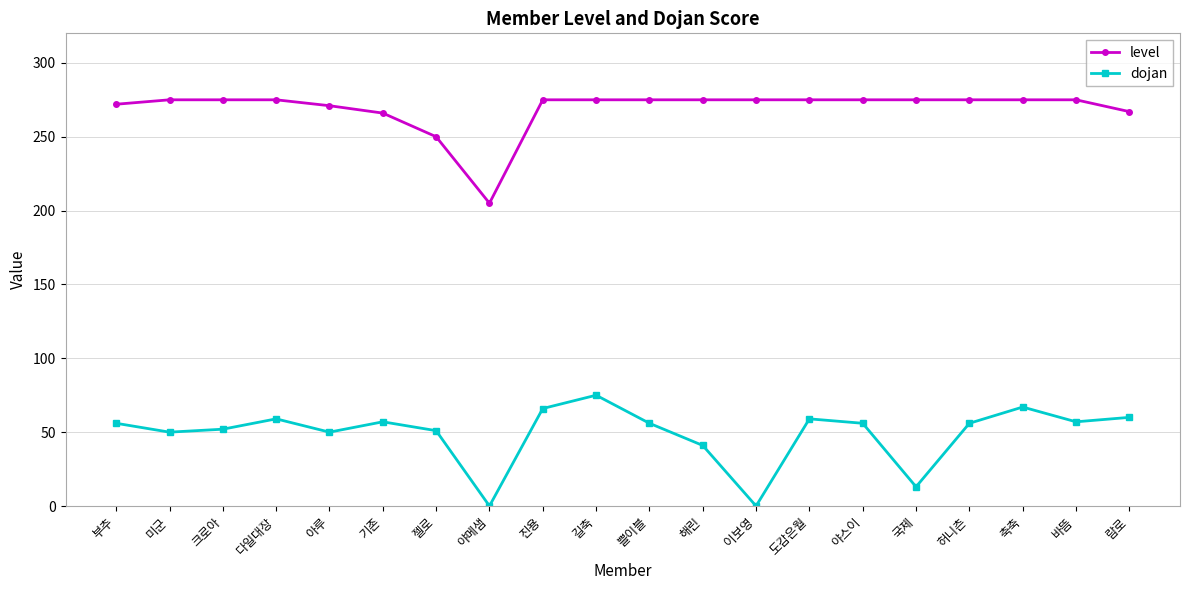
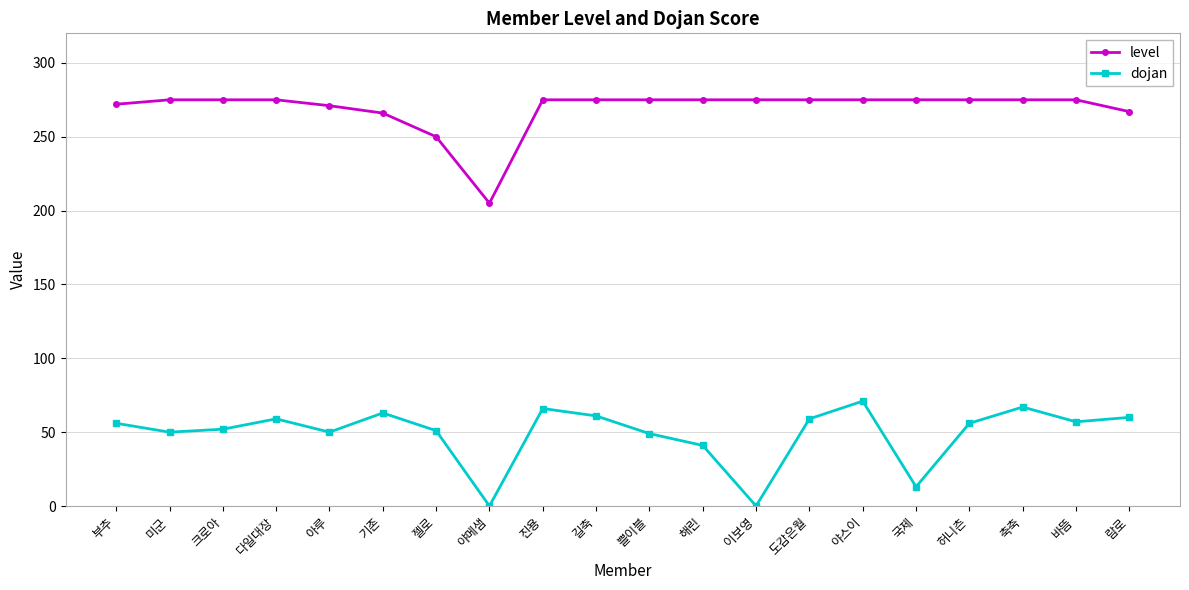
dojan, 기존: 57 -> 63
dojan, 길축: 75 -> 61
dojan, 쁠이블: 56 -> 49
dojan, 야스이: 56 -> 71
